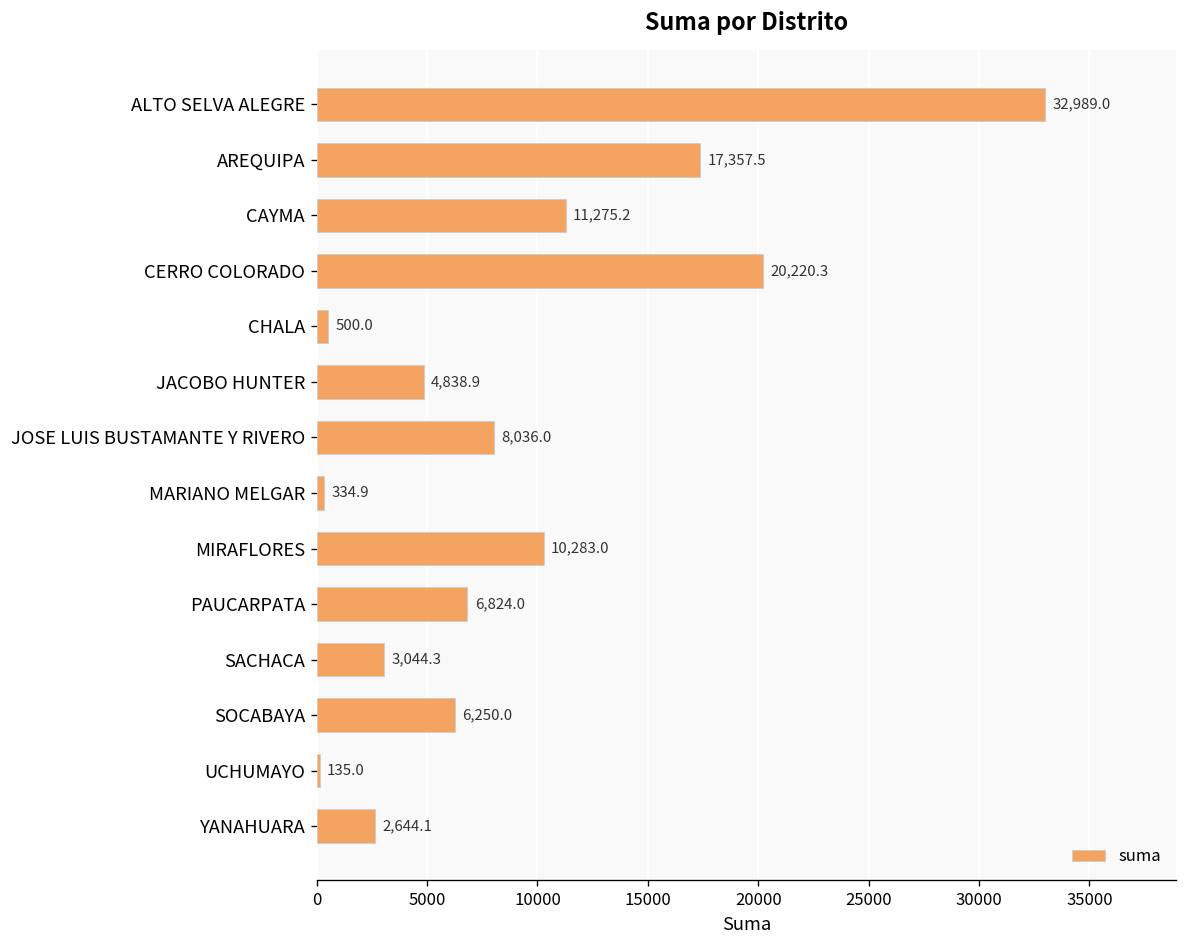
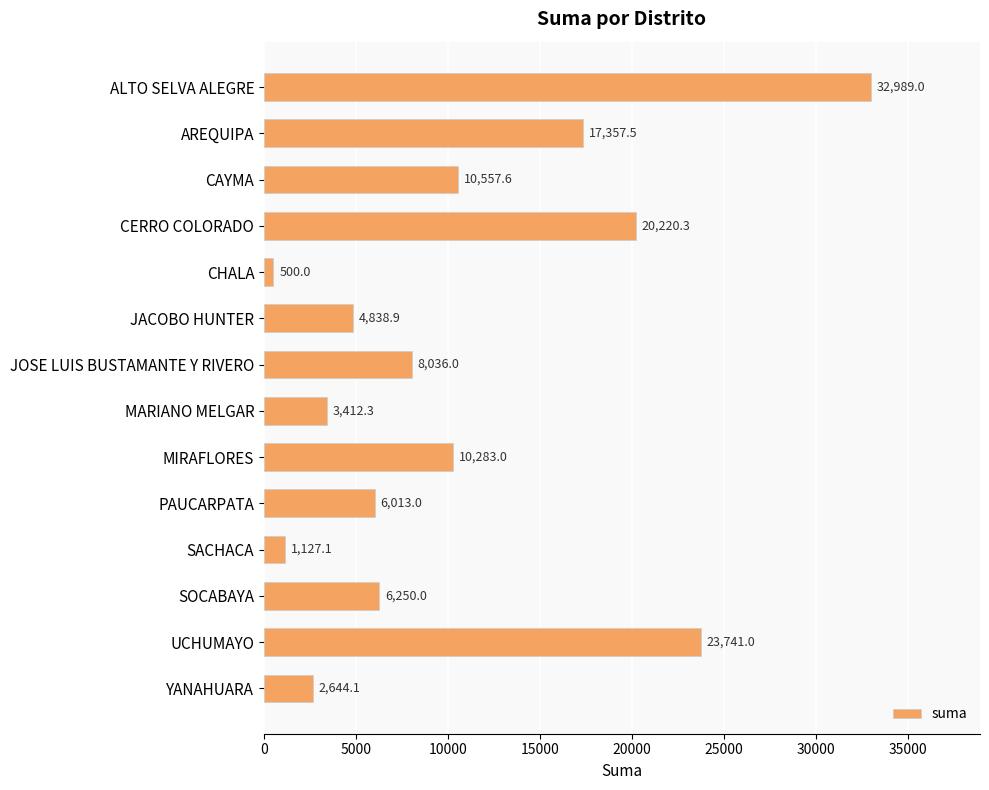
CAYMA: 11,275.2 -> 10,557.6
MARIANO MELGAR: 334.9 -> 3,412.3
PAUCARPATA: 6,824.0 -> 6,013.0
SACHACA: 3,044.3 -> 1,127.1
UCHUMAYO: 135.0 -> 23,741.0
